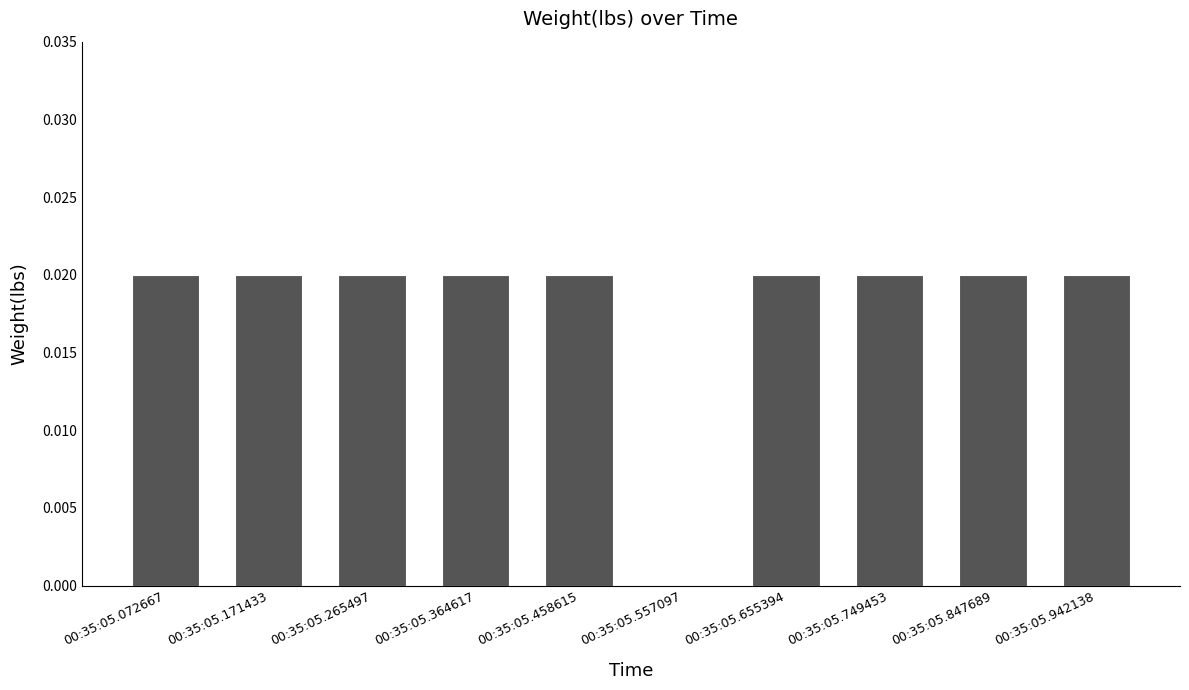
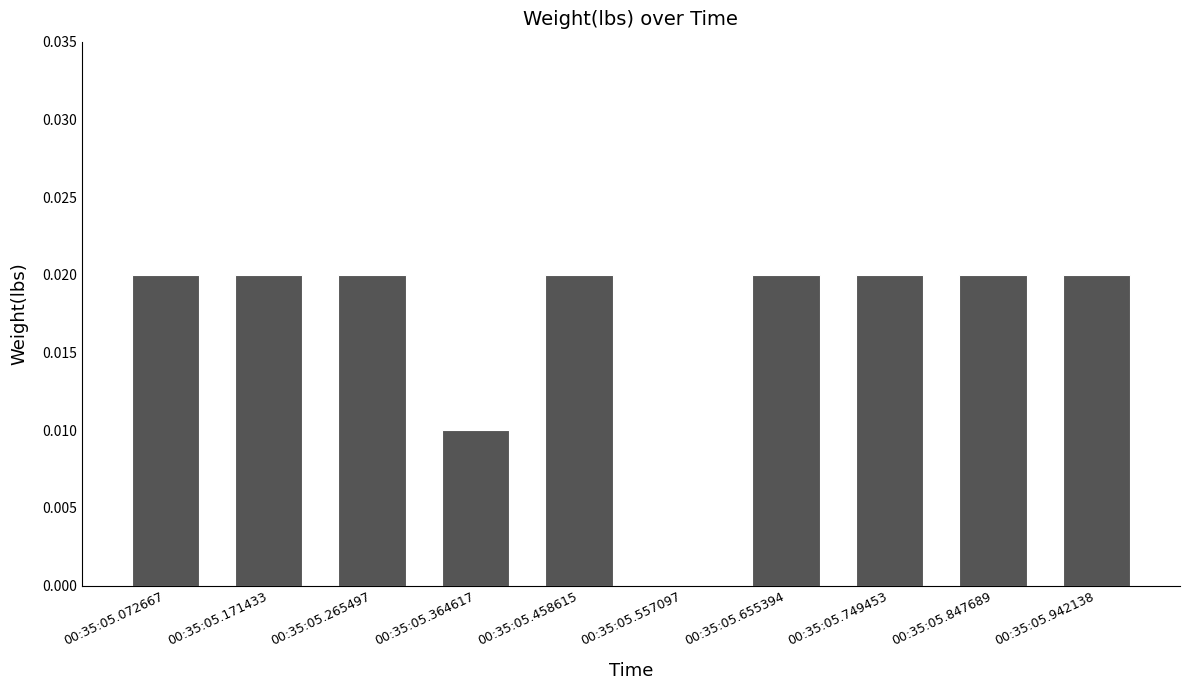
00:35:05.364617: 0.02 -> 0.01
